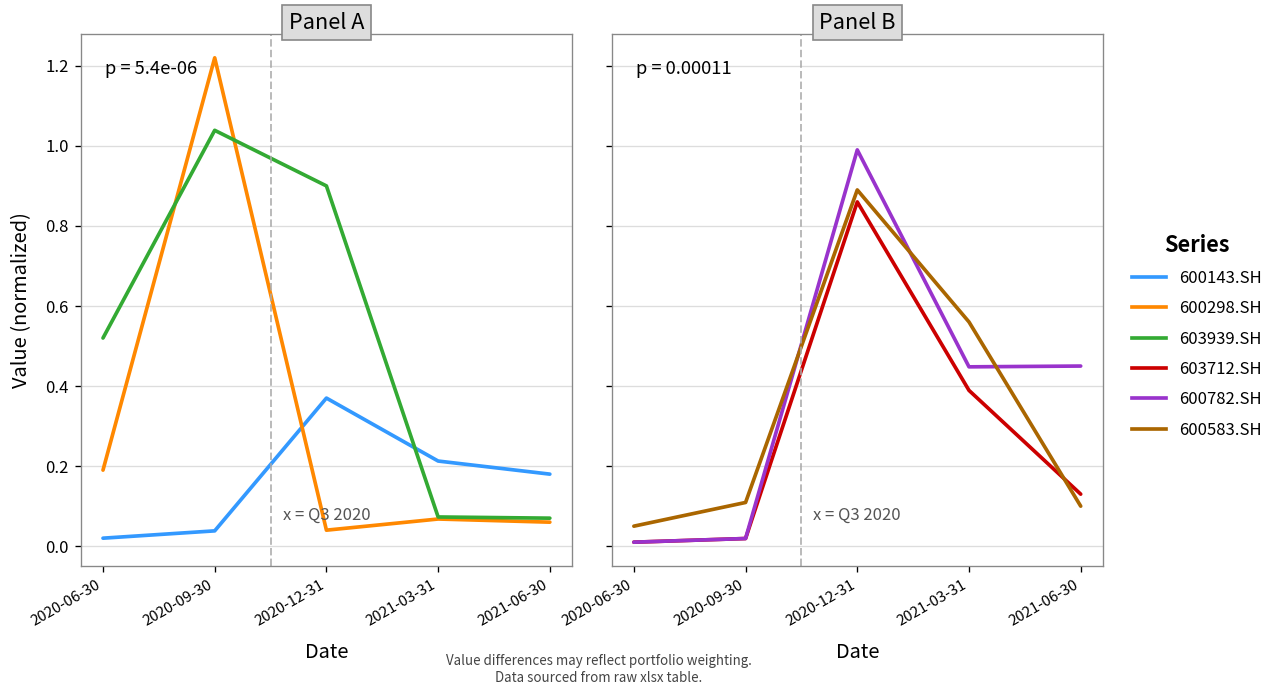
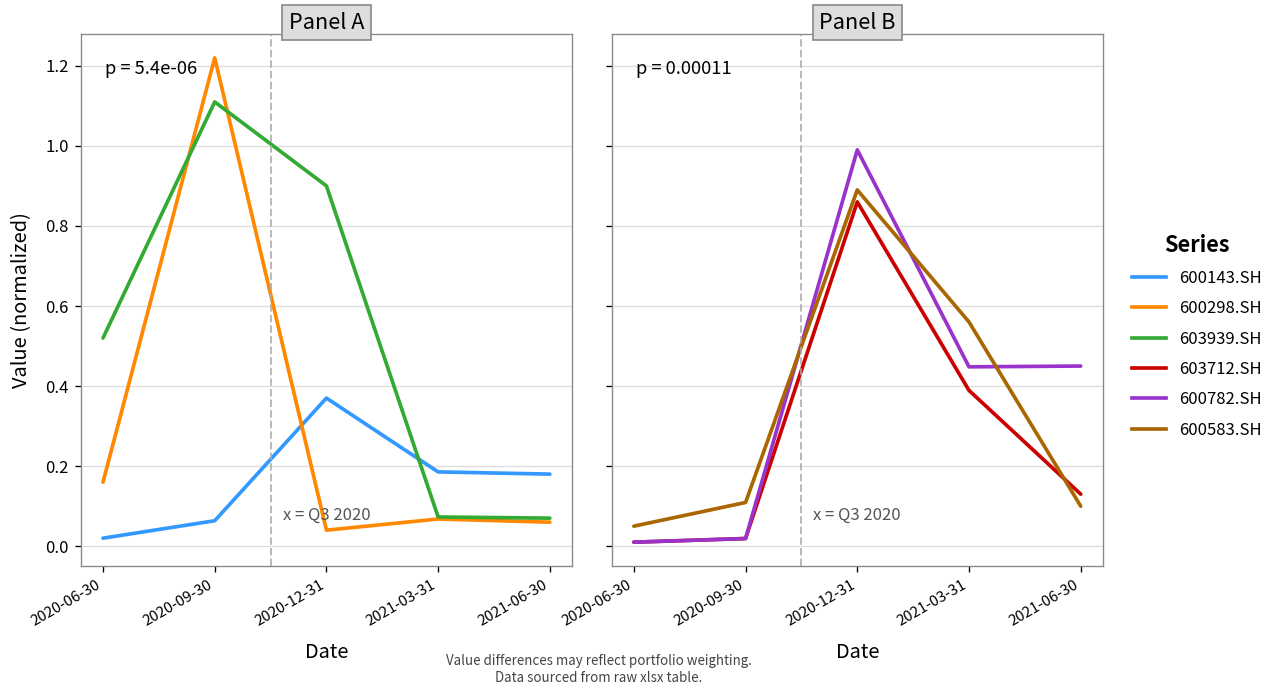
Panel A, 600298.SH, 2020-06-30: 0.19 -> 0.16
Panel A, 600143.SH, 2020-09-30: 0.04 -> 0.06
Panel A, 603939.SH, 2020-09-30: 1.04 -> 1.11
Panel A, 600143.SH, 2021-03-31: 0.21 -> 0.19
